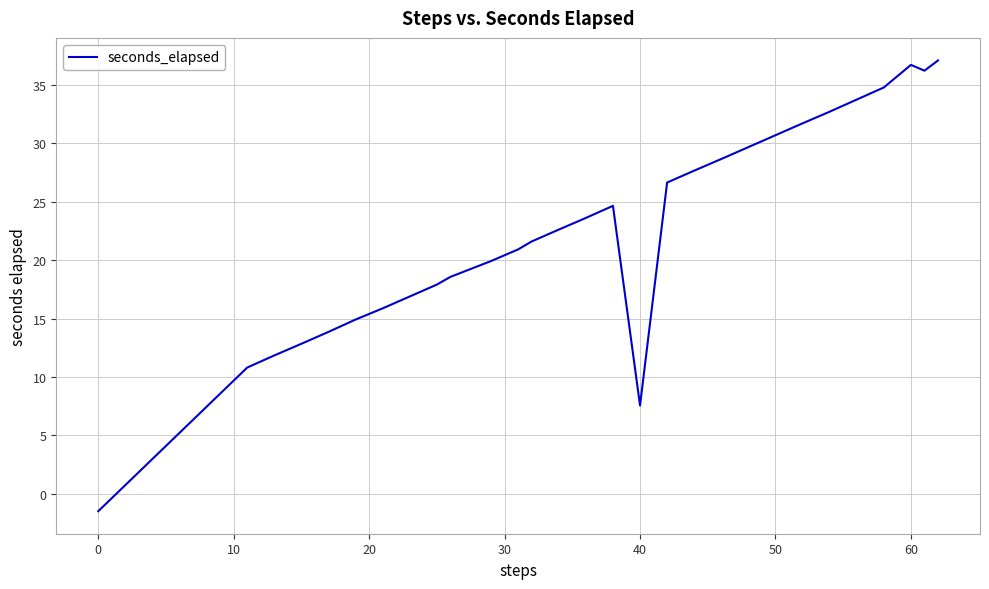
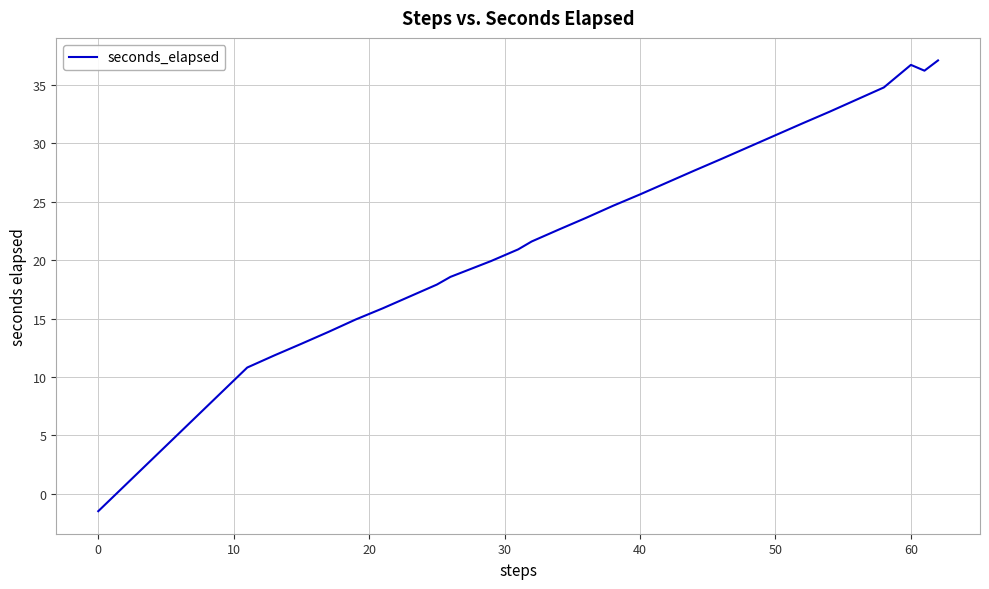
40: 7.6 -> 25.6
